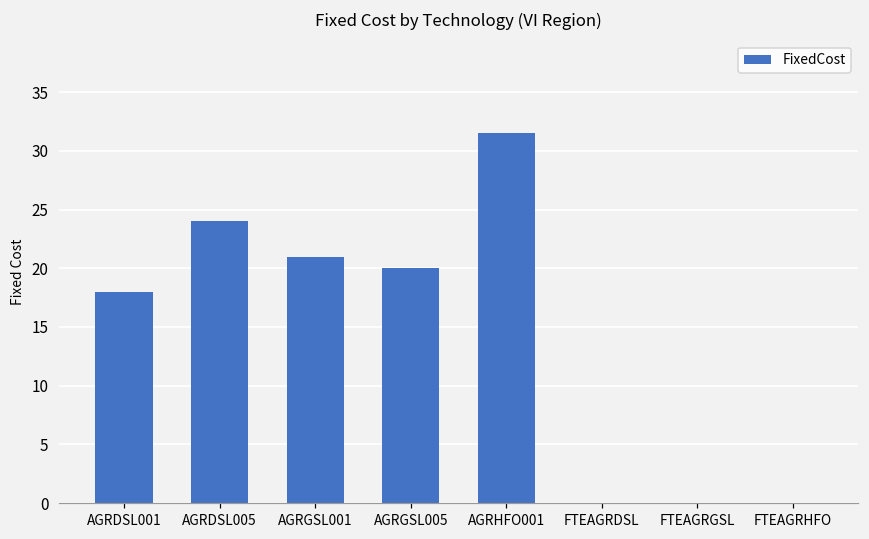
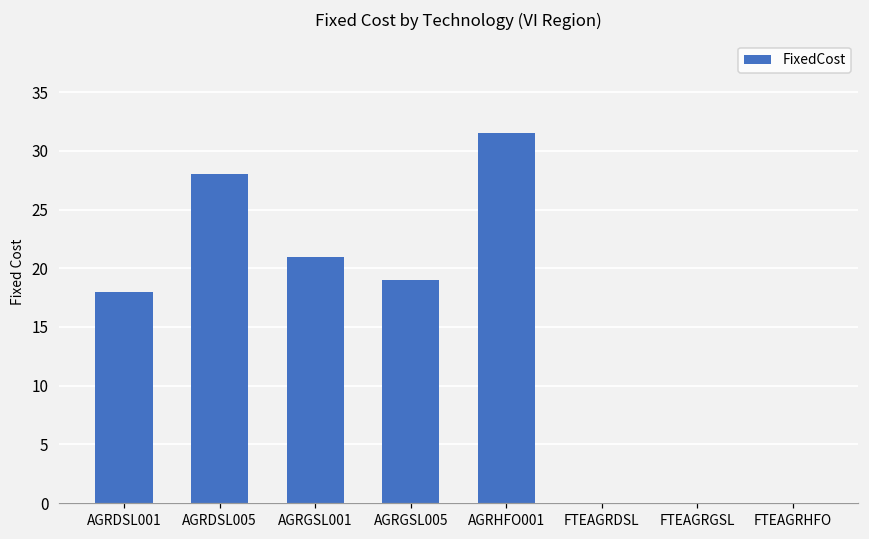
AGRDSL005: 24 -> 28
AGRGSL005: 20 -> 19
